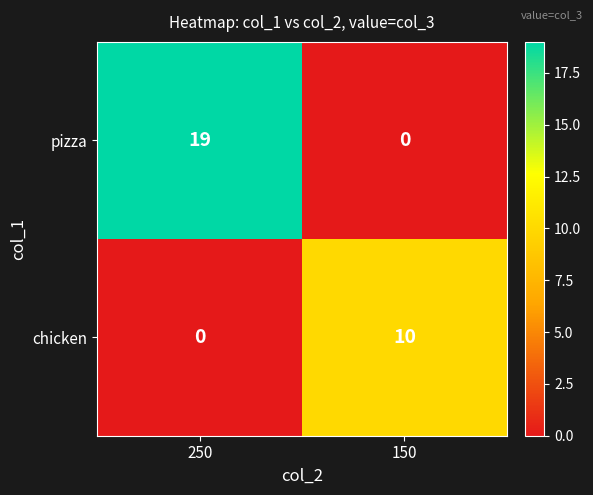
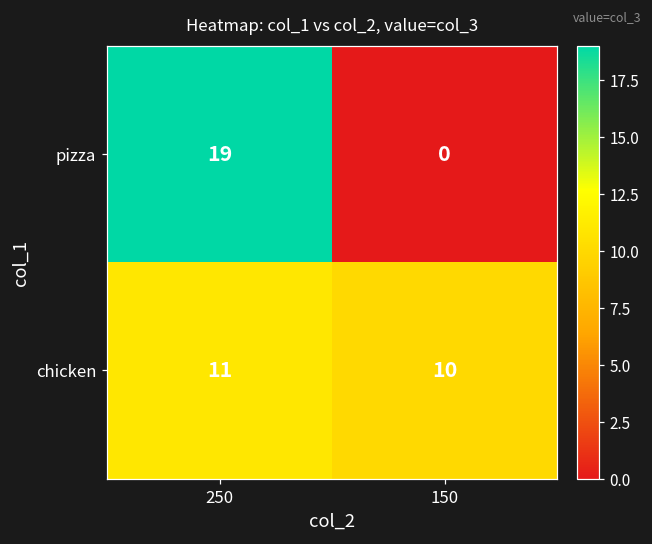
chicken, 250: 0 -> 11
